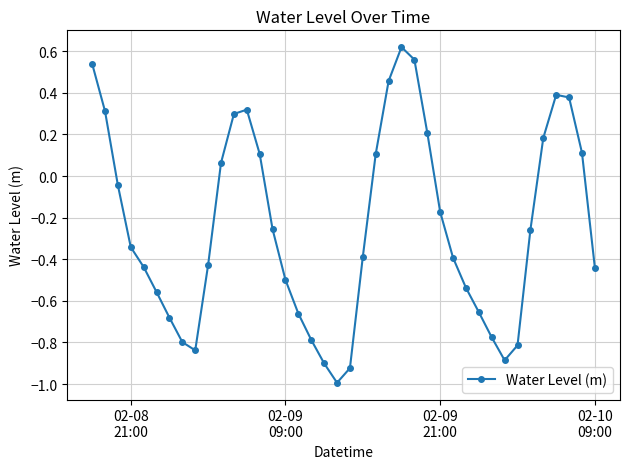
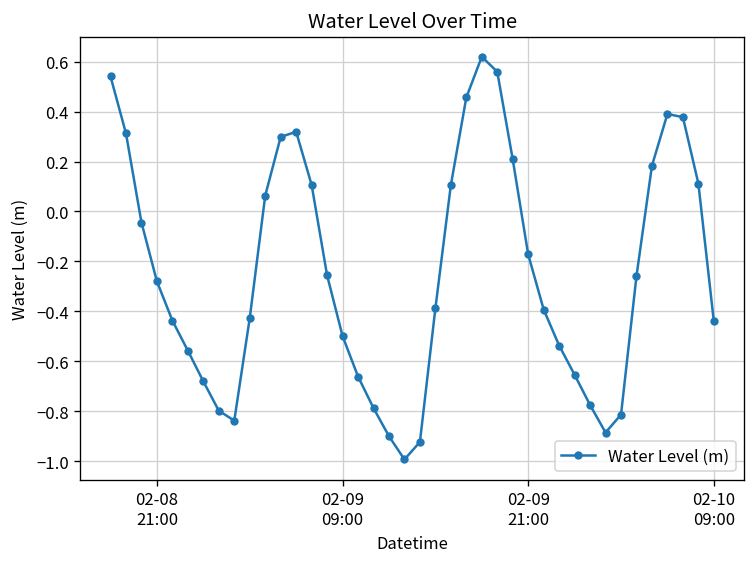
02-08 21:00: -0.34 -> -0.28
